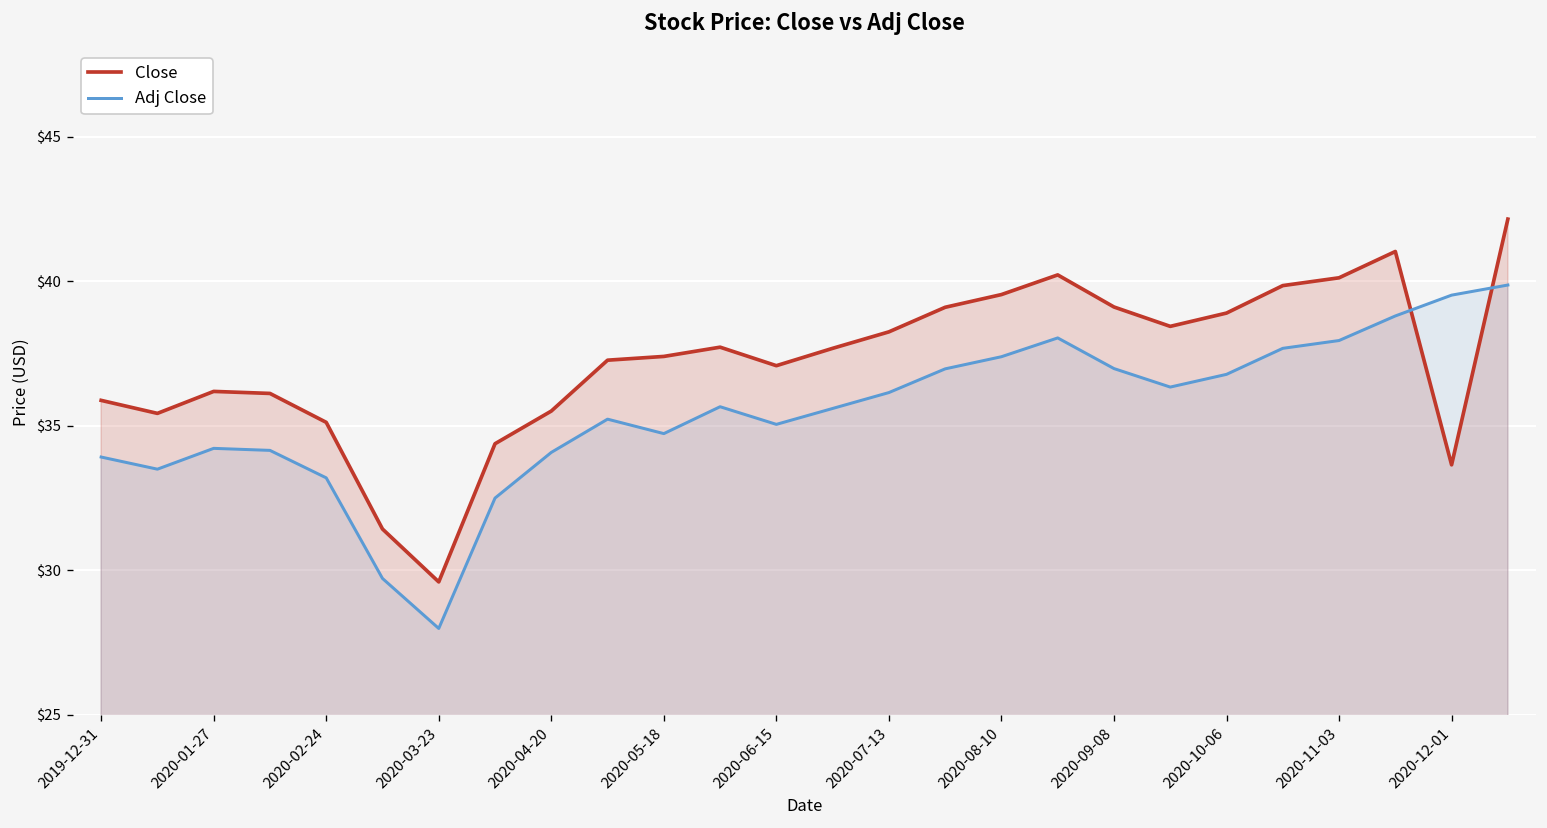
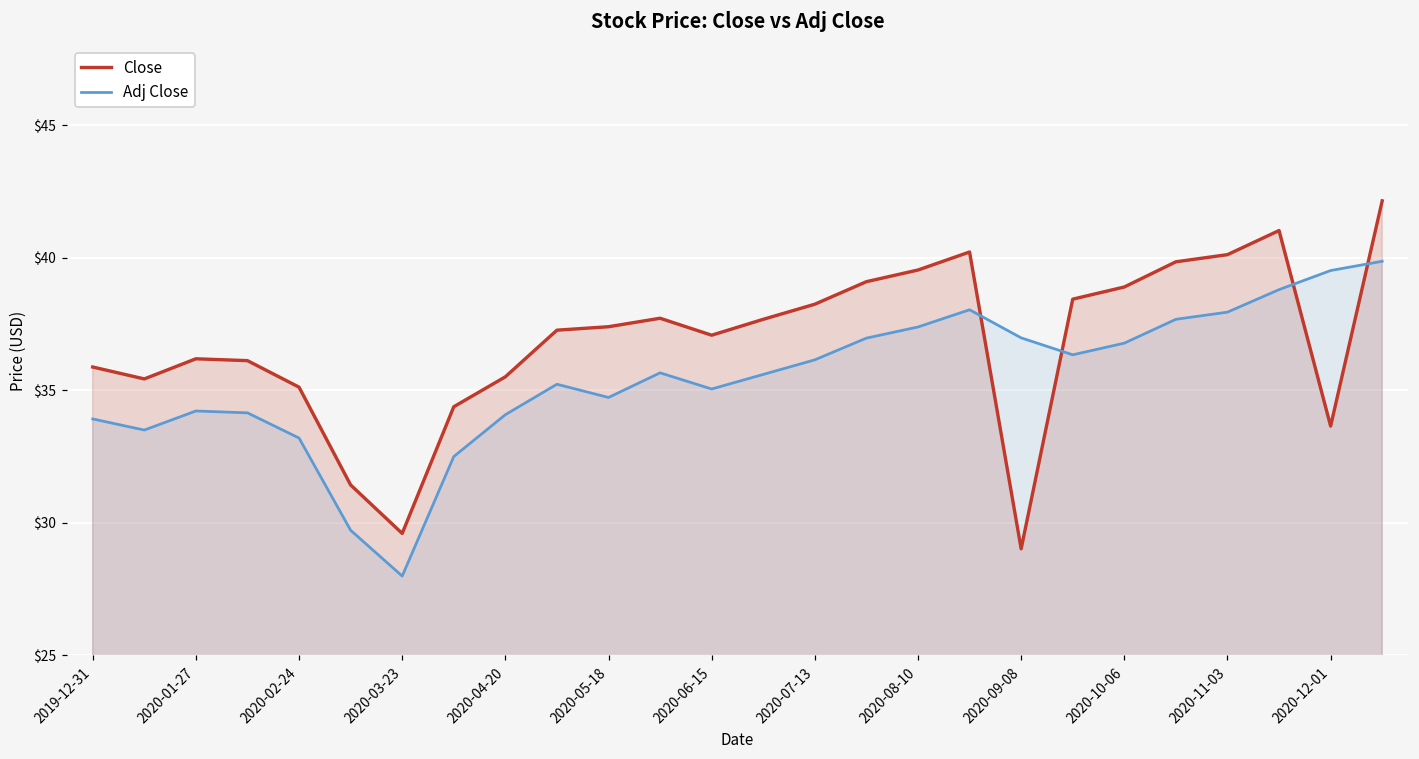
Close, 2020-09-08: $39.1 -> $29.0
